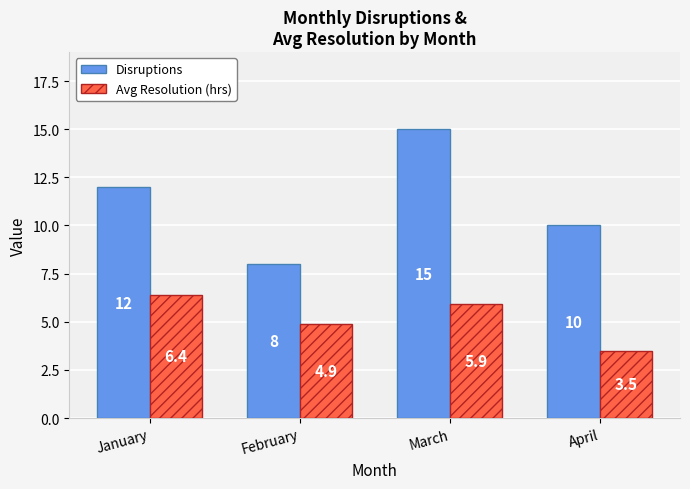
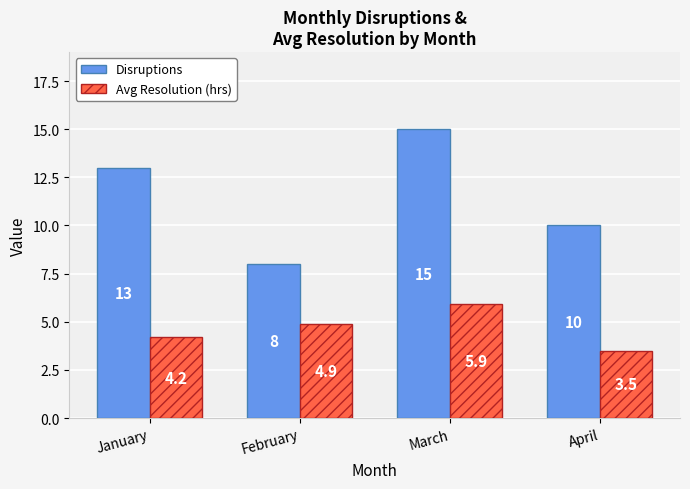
Disruptions, January: 12 -> 13
Avg Resolution (hrs), January: 6.4 -> 4.2
